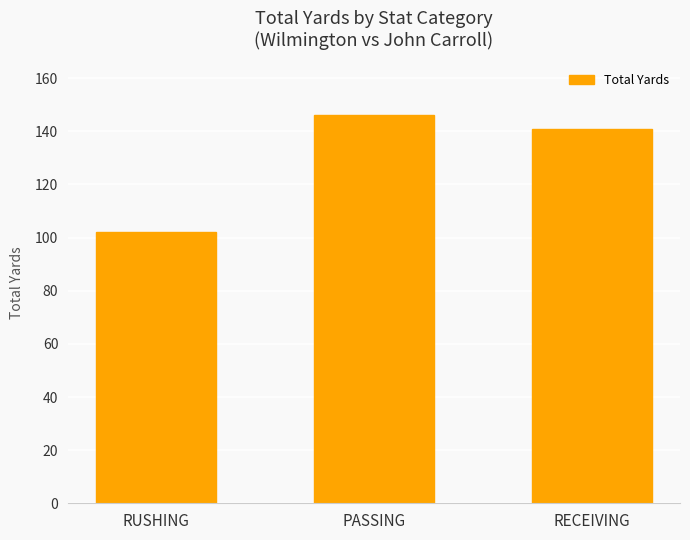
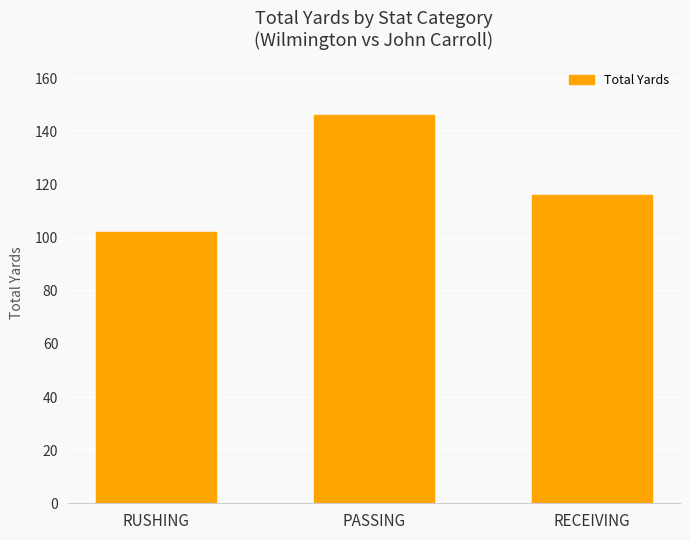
RECEIVING: 141 -> 116
